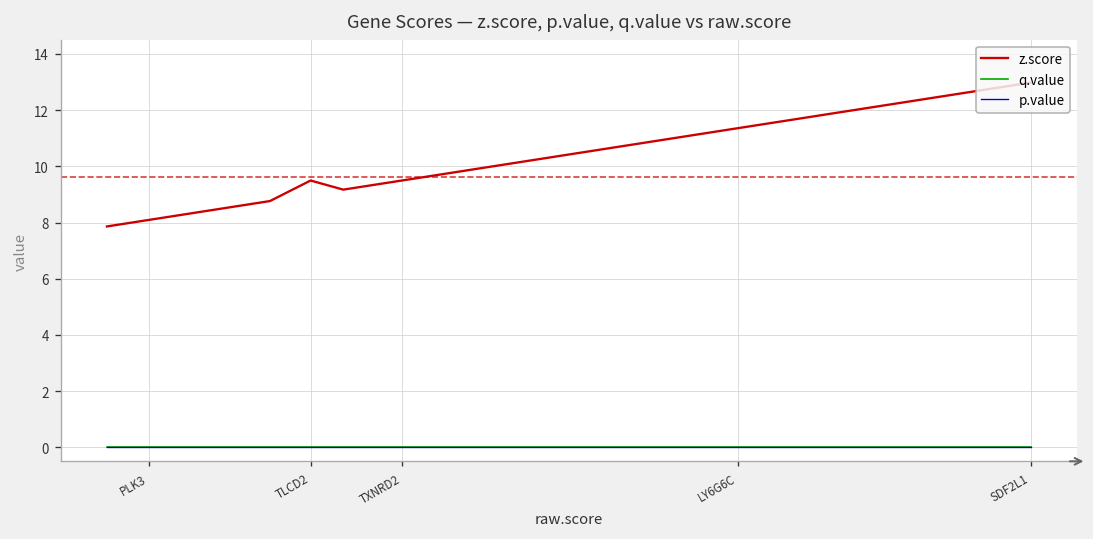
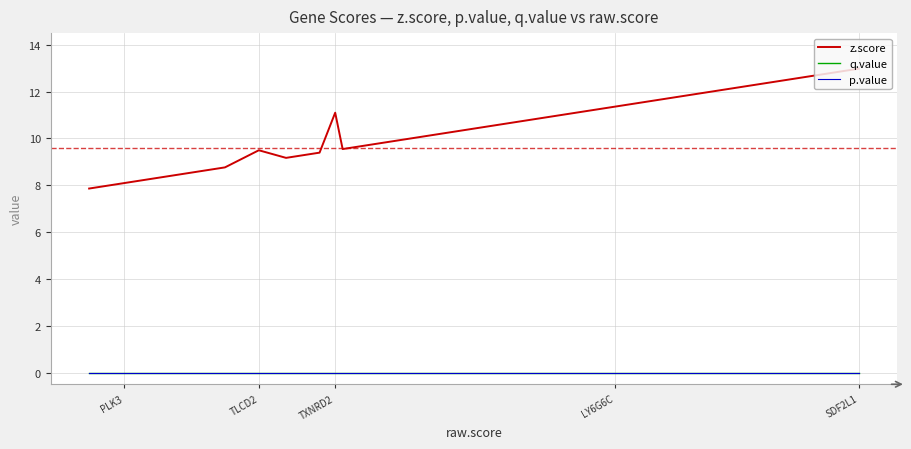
z.score, TXNRD2: 9.5 -> 11.1
